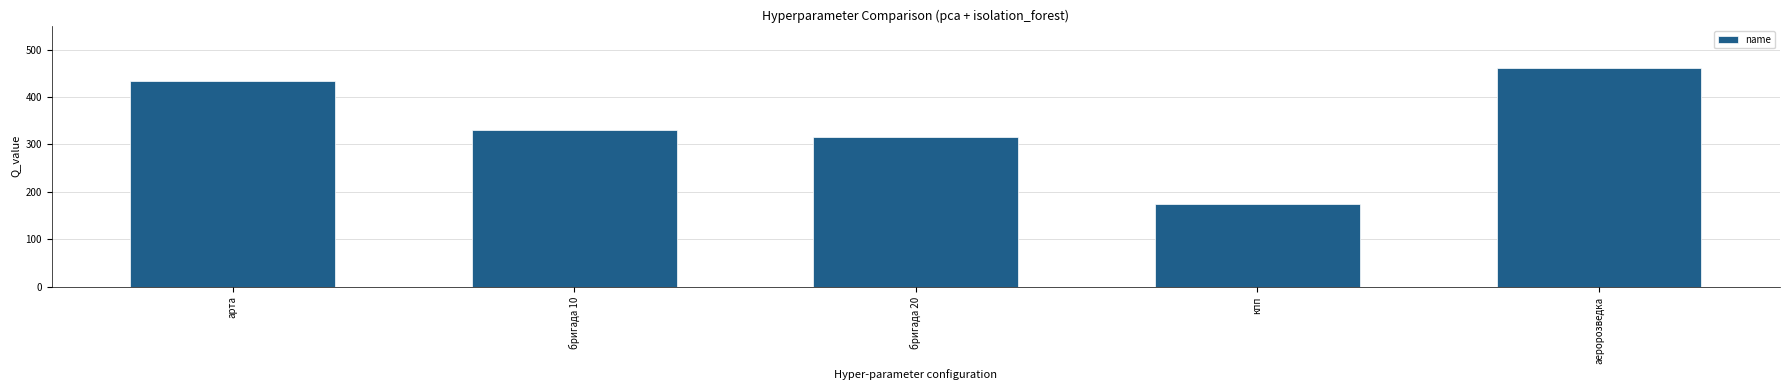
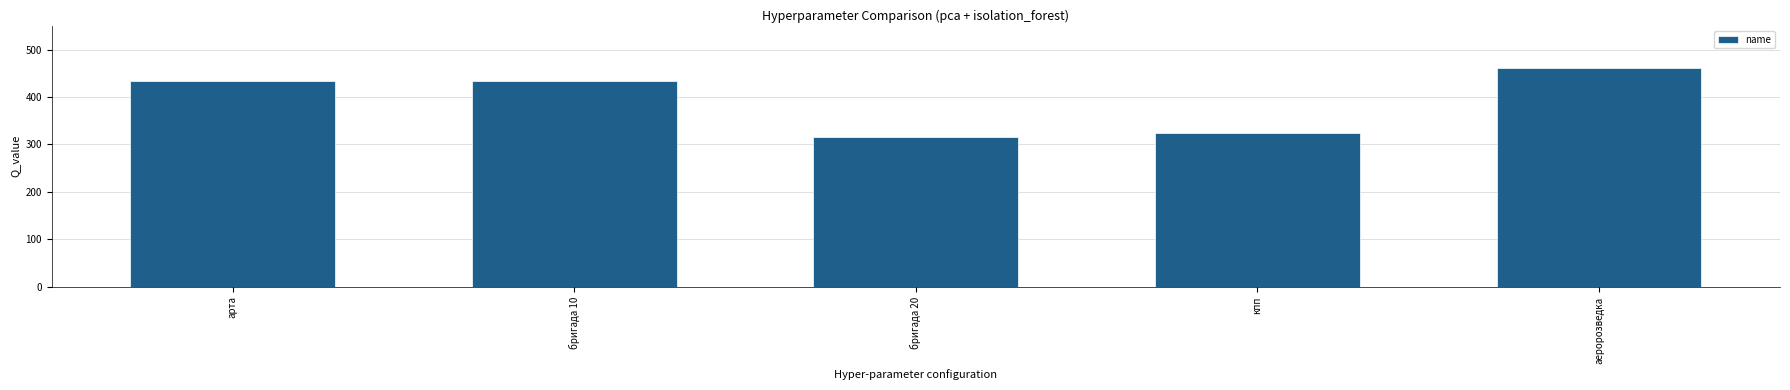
бригада 10: 330 -> 430
кпп: 170 -> 320
